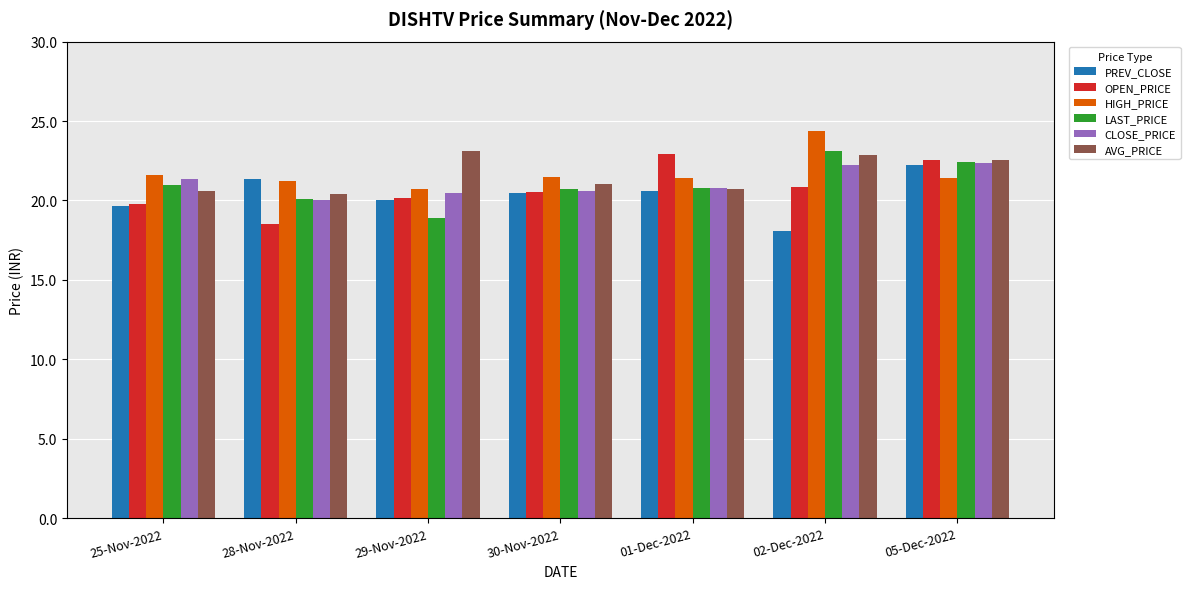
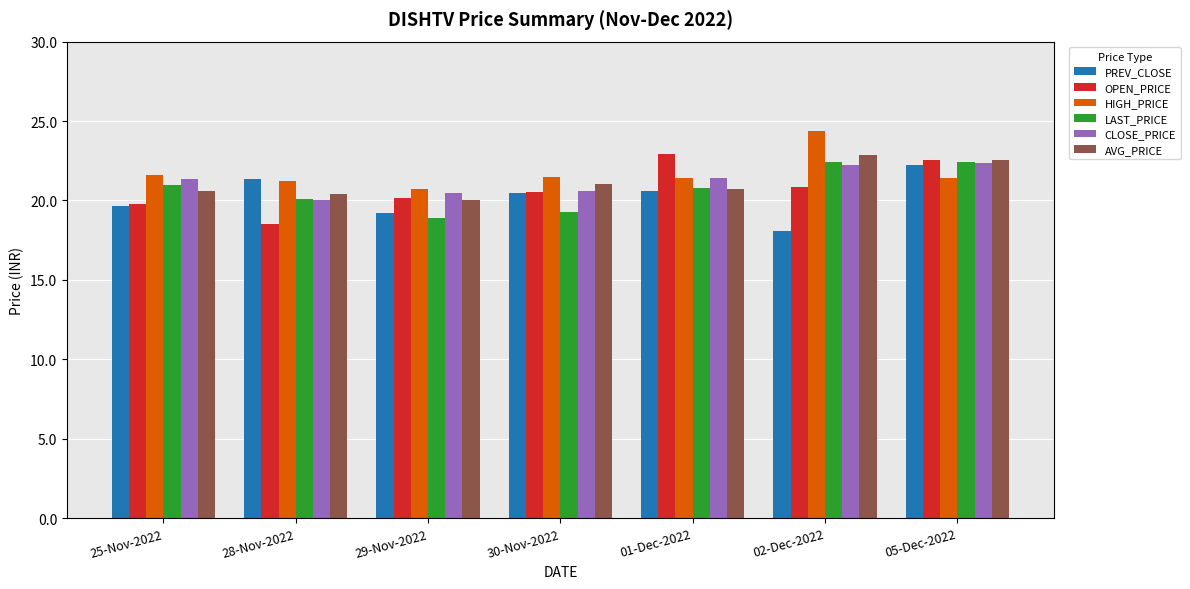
PREV_CLOSE, 29-Nov-2022: 20.1 -> 19.2
AVG_PRICE, 29-Nov-2022: 23.1 -> 20.0
LAST_PRICE, 30-Nov-2022: 20.8 -> 19.3
CLOSE_PRICE, 01-Dec-2022: 20.8 -> 21.4
LAST_PRICE, 02-Dec-2022: 23.1 -> 22.4
